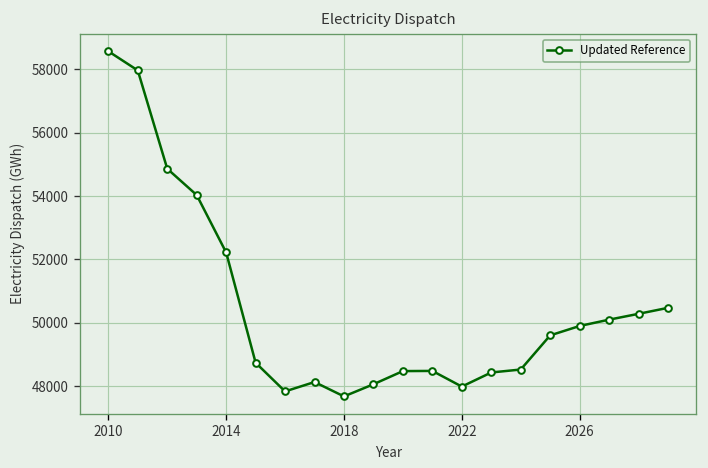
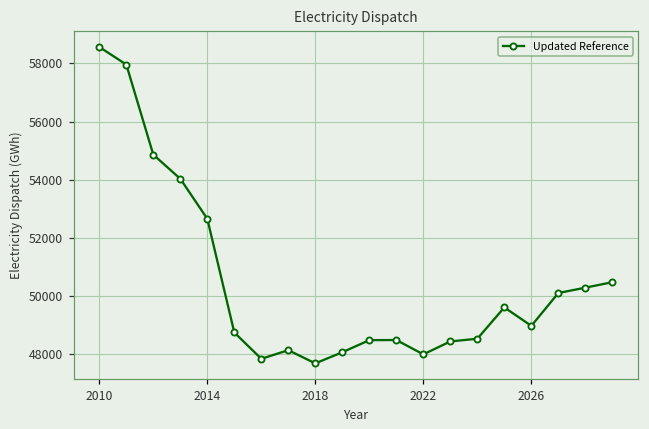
2014: 52200 -> 52700
2026: 49900 -> 49000
